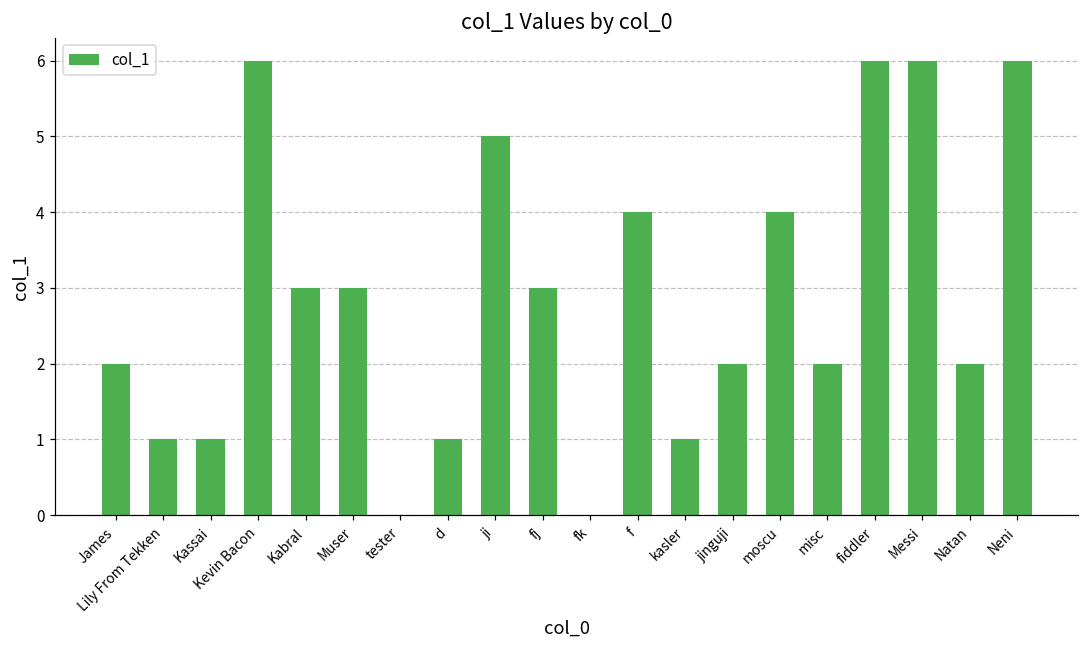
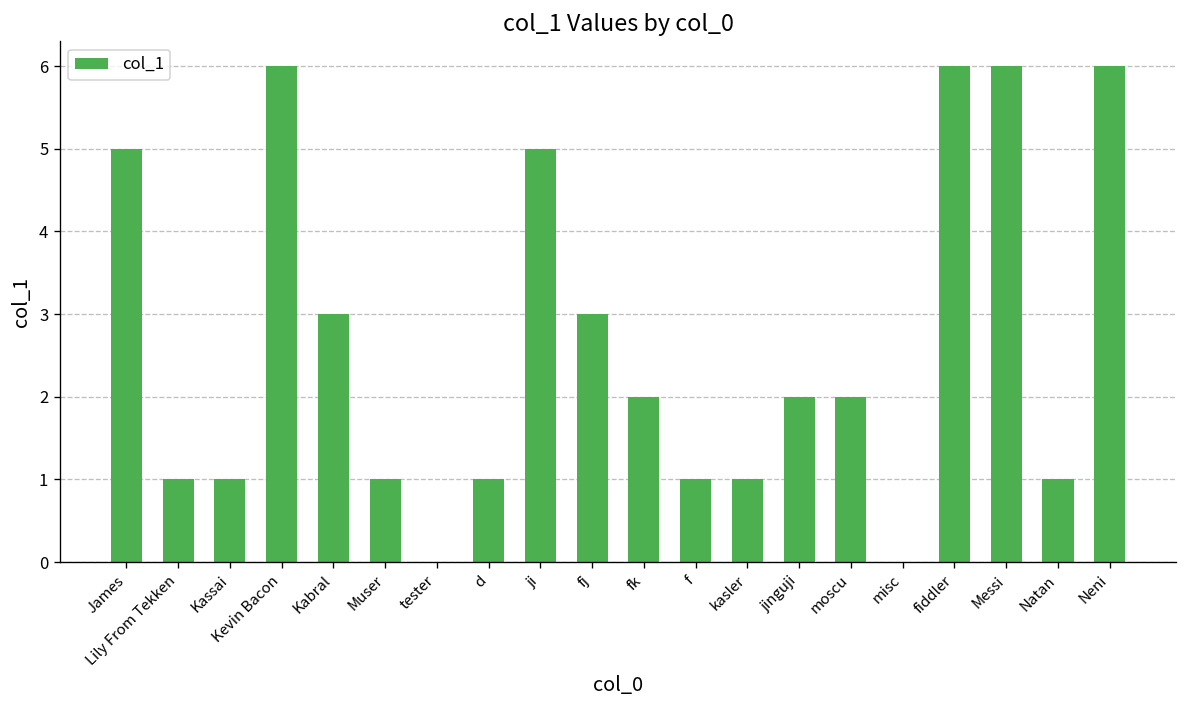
James: 2 -> 5
Muser: 3 -> 1
fk: 0 -> 2
f: 4 -> 1
moscu: 4 -> 2
misc: 2 -> 0
Natan: 2 -> 1
